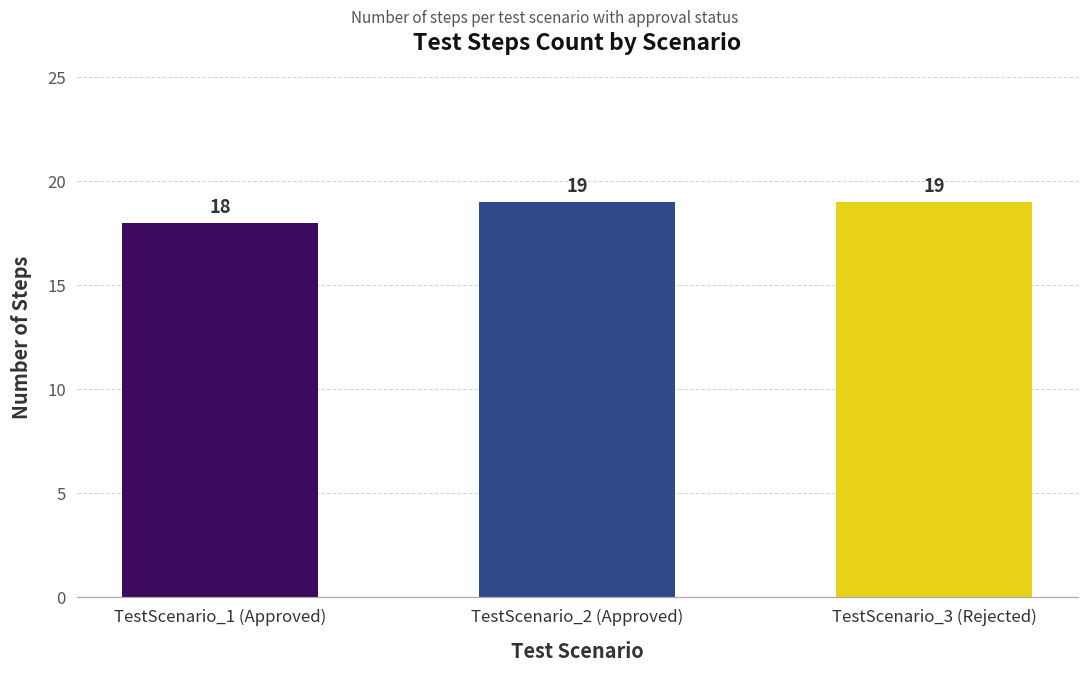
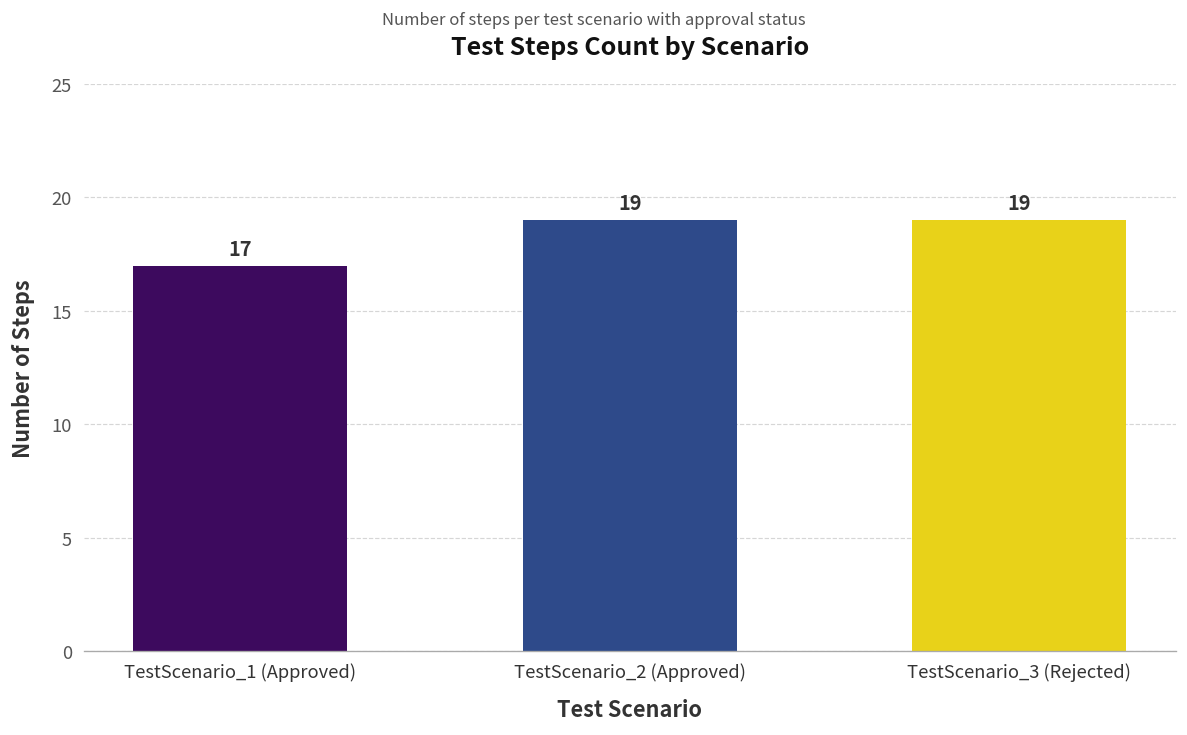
TestScenario_1 (Approved): 18 -> 17
